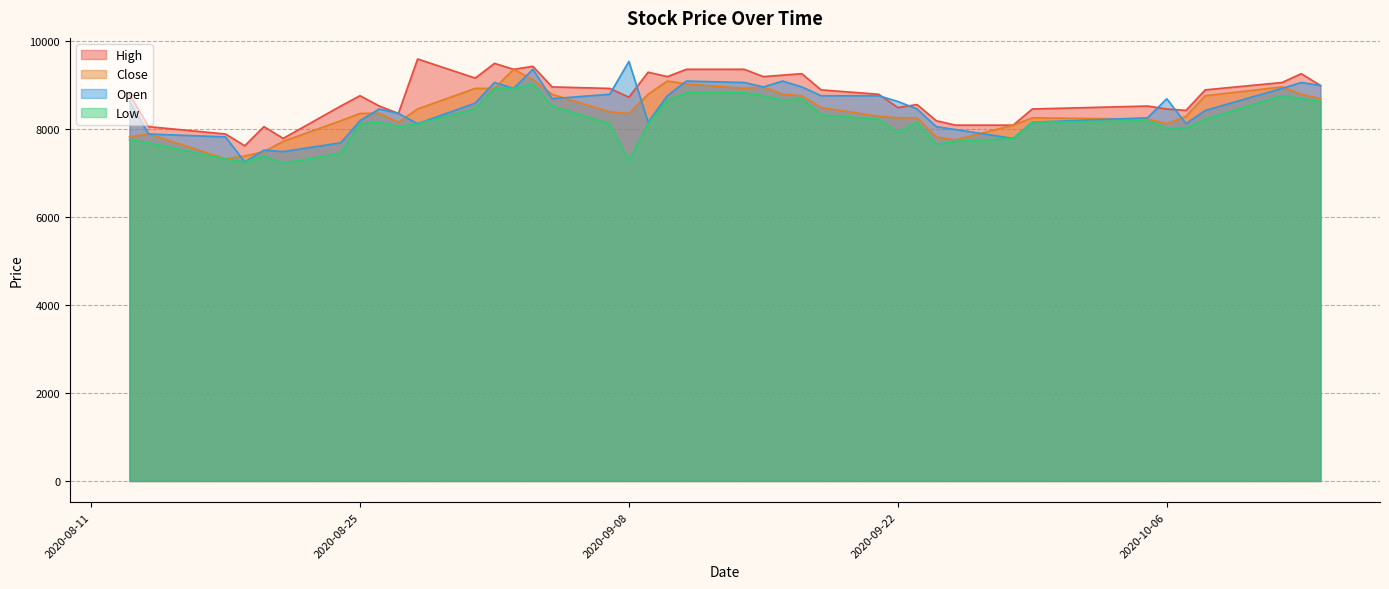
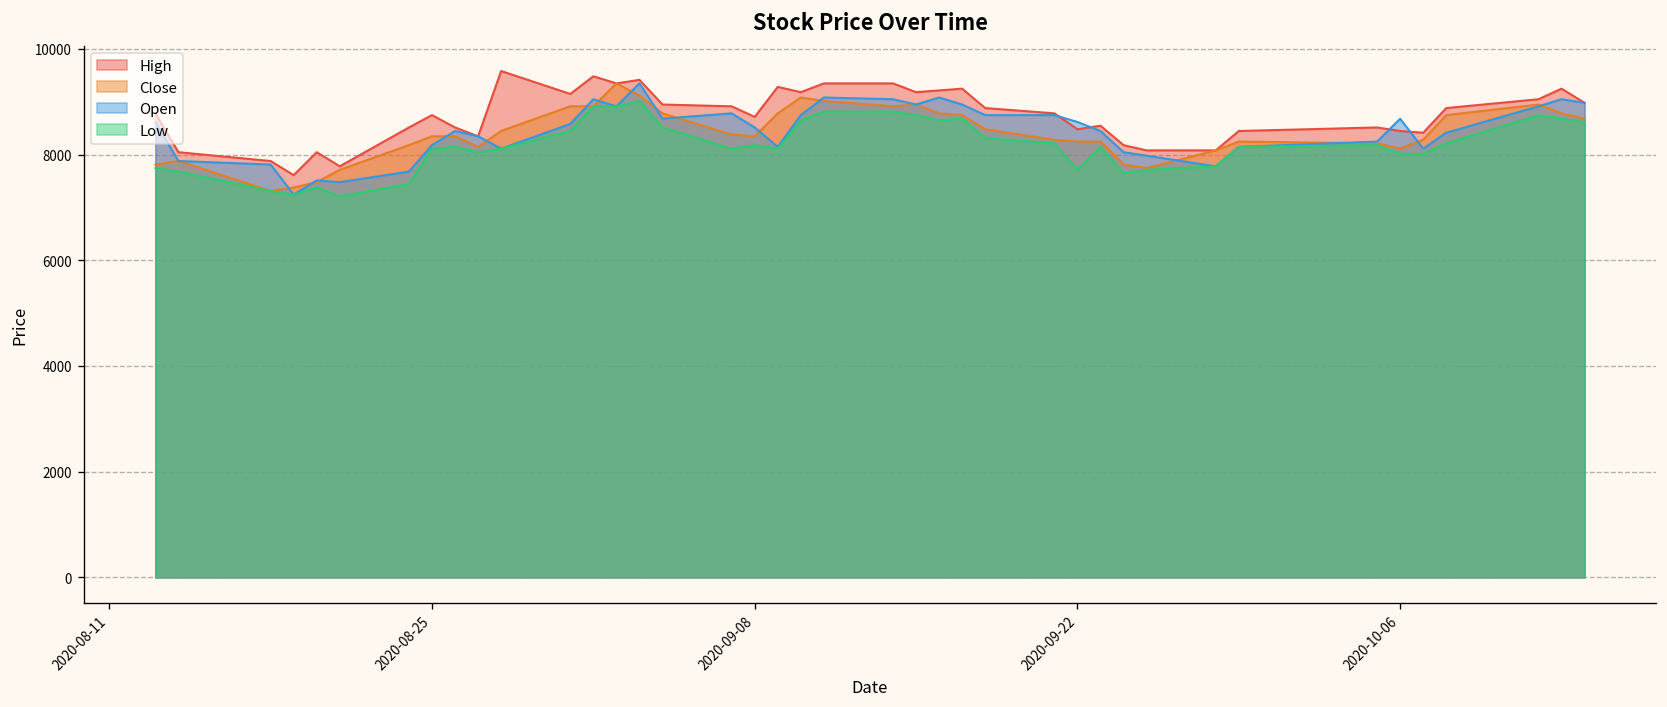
Open, 2020-09-08: 9500 -> 8500
Low, 2020-09-08: 7300 -> 8200
Low, 2020-09-22: 7900 -> 7700
